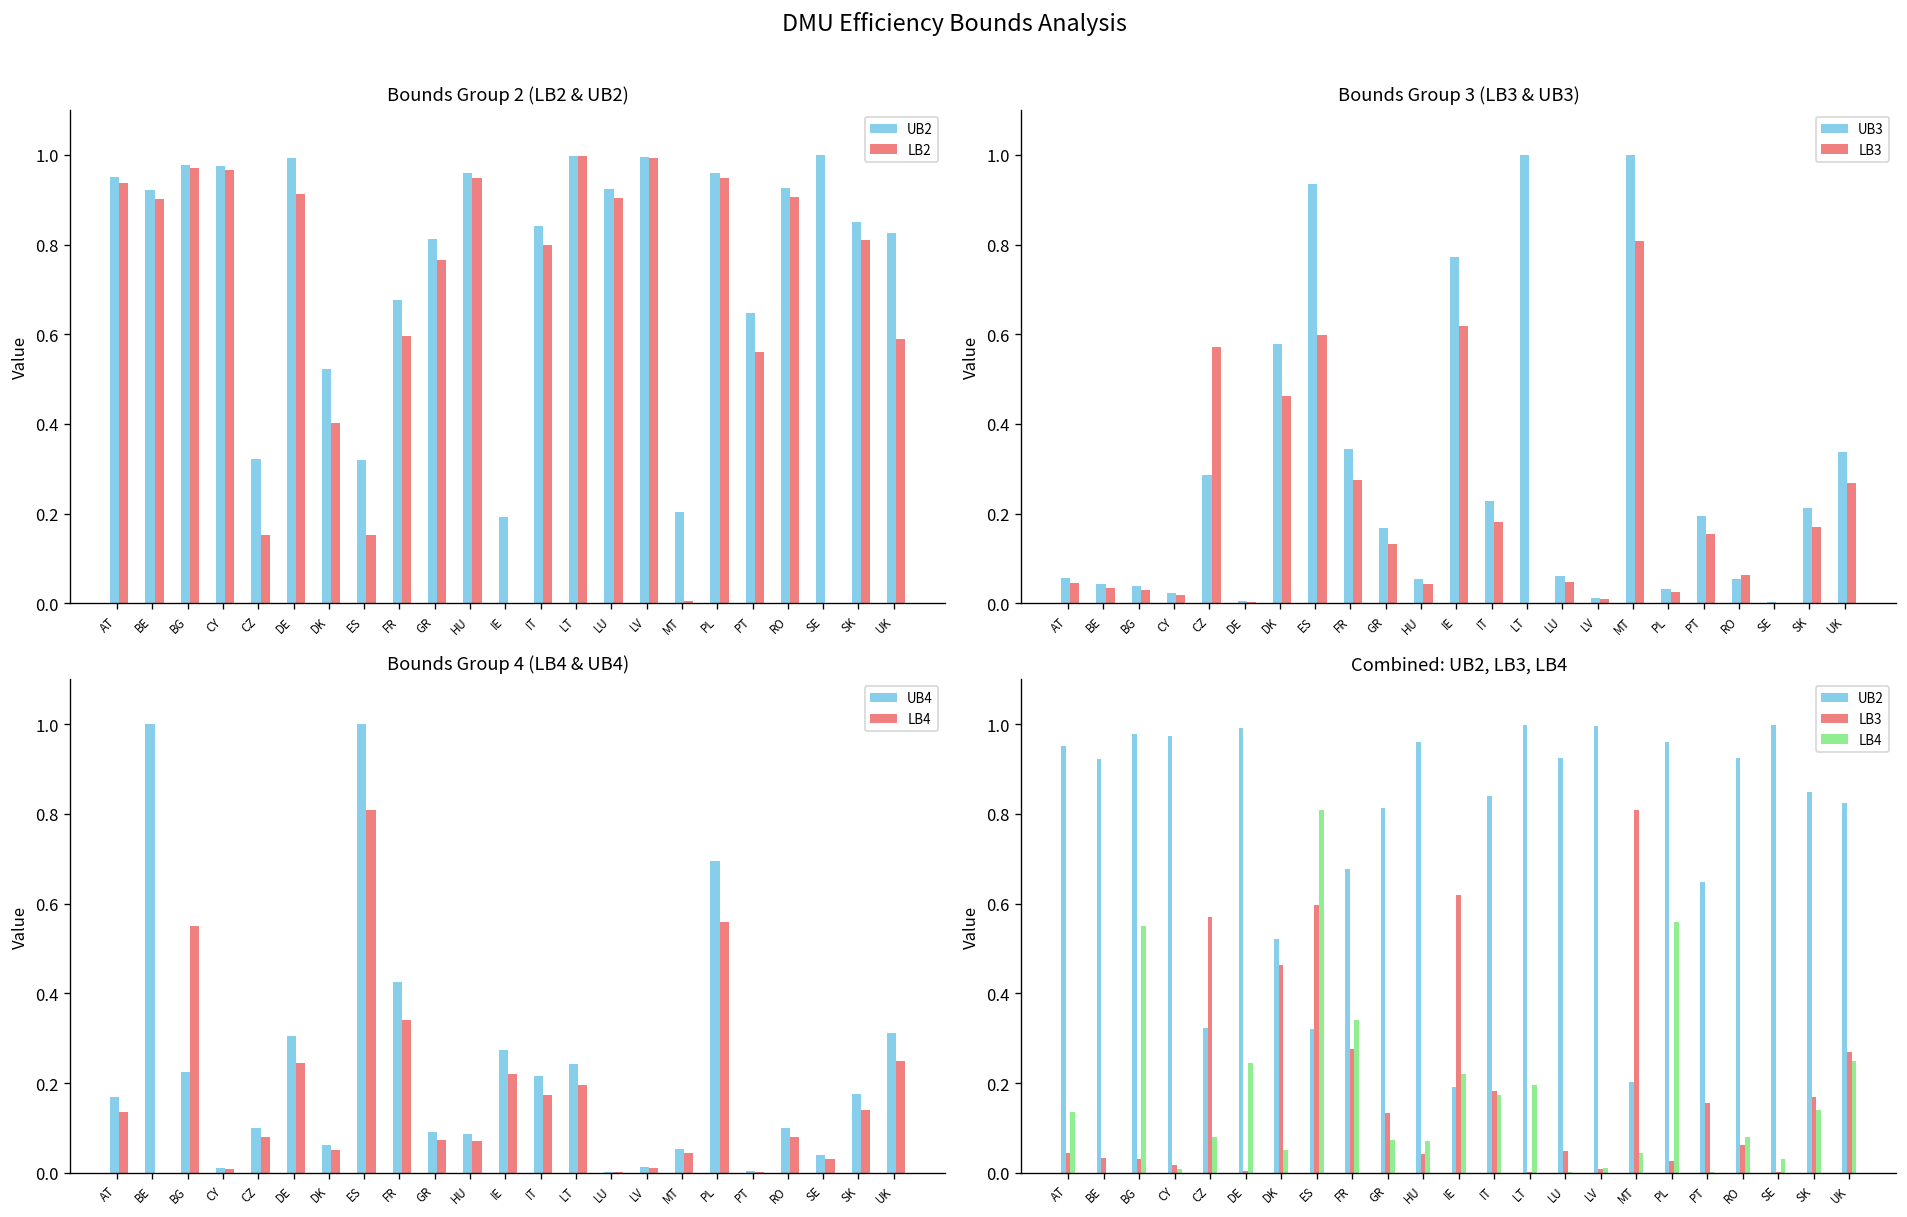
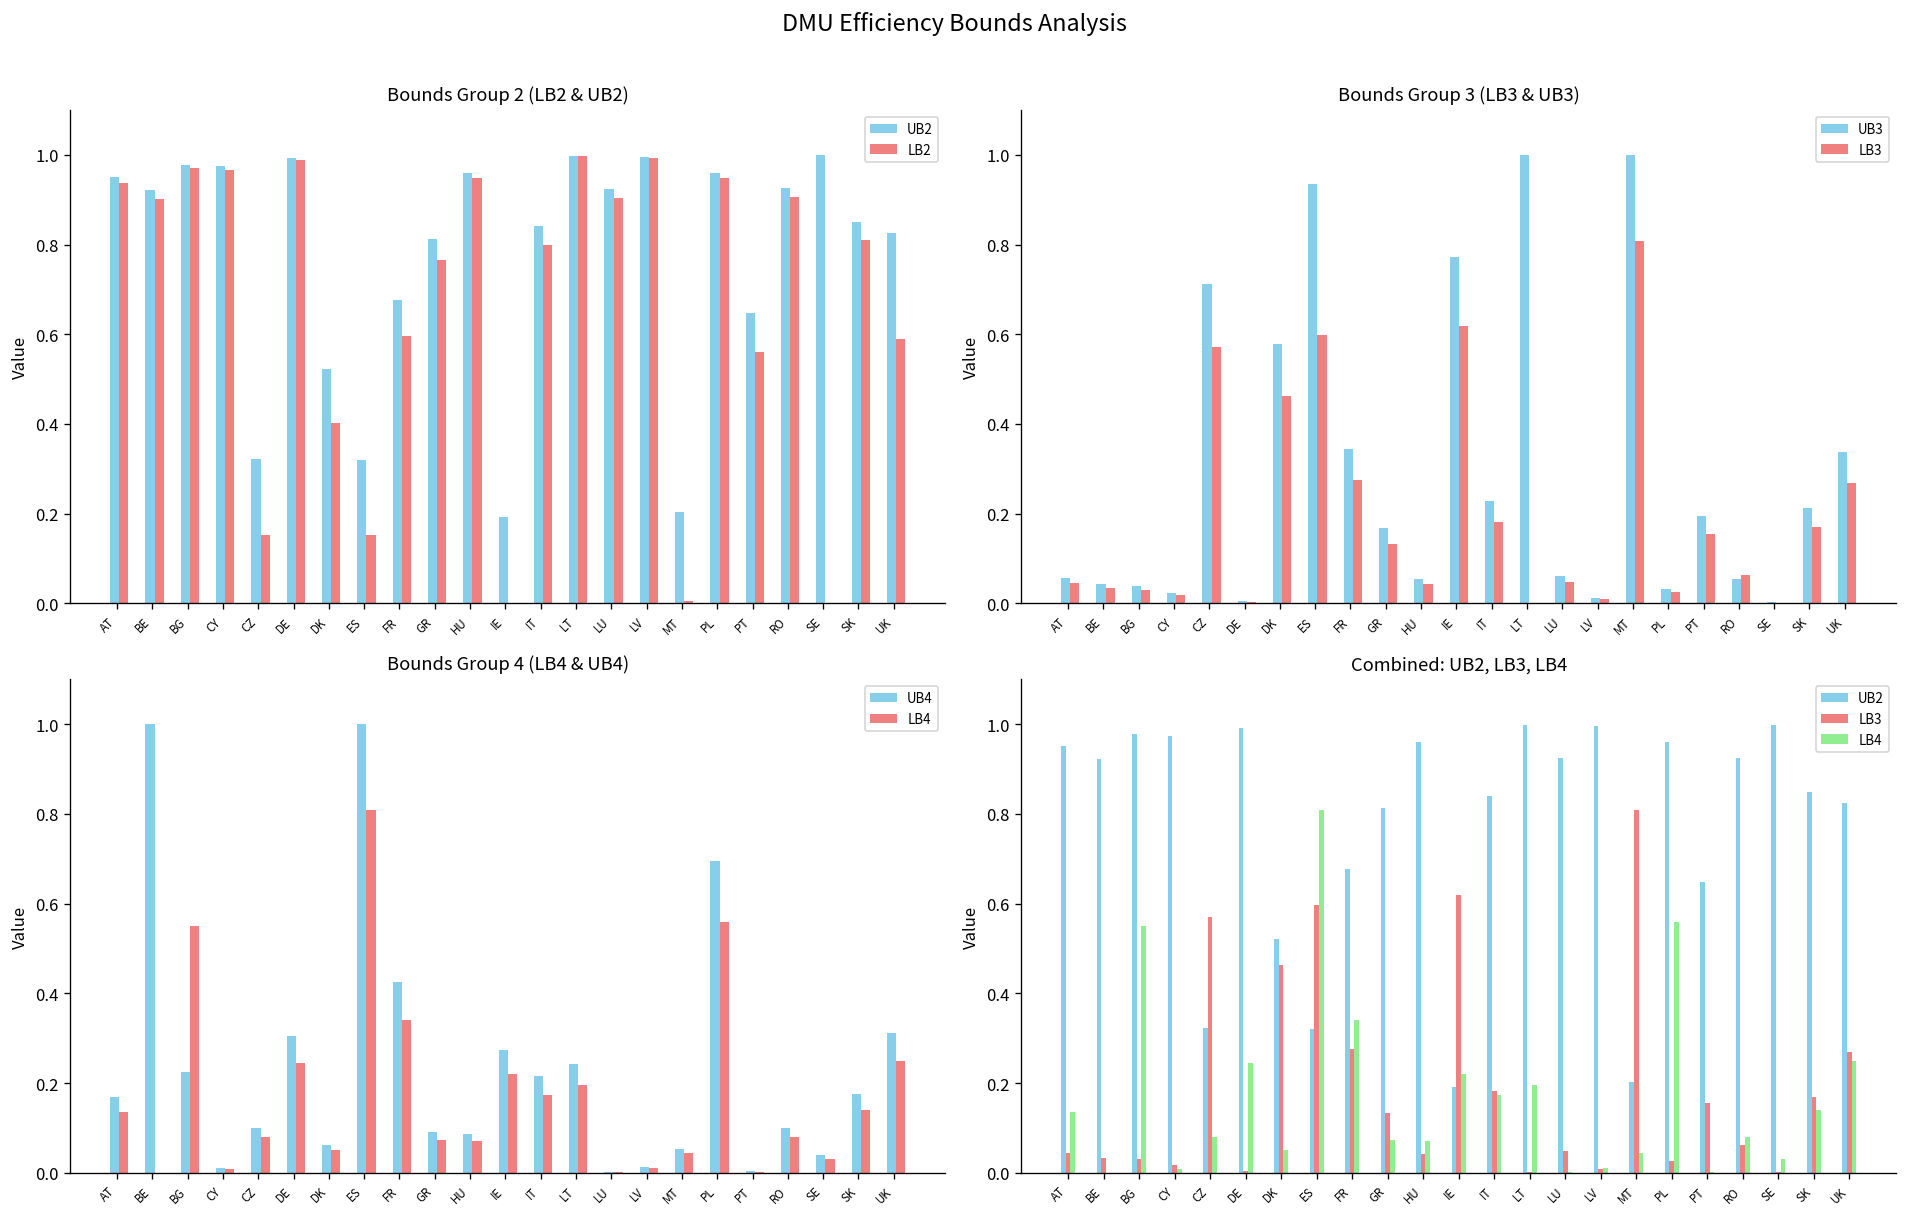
Bounds Group 2 (LB2 & UB2), LB2, DE: 0.91 -> 0.99
Bounds Group 3 (LB3 & UB3), UB3, CZ: 0.29 -> 0.71
